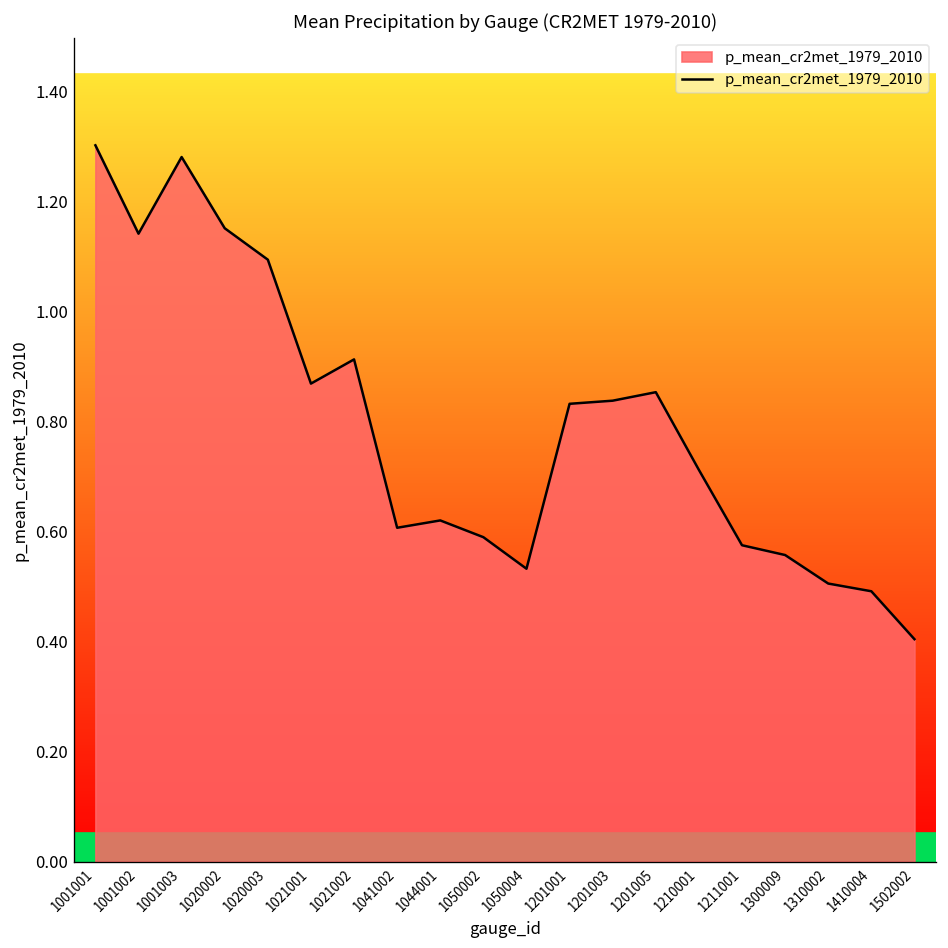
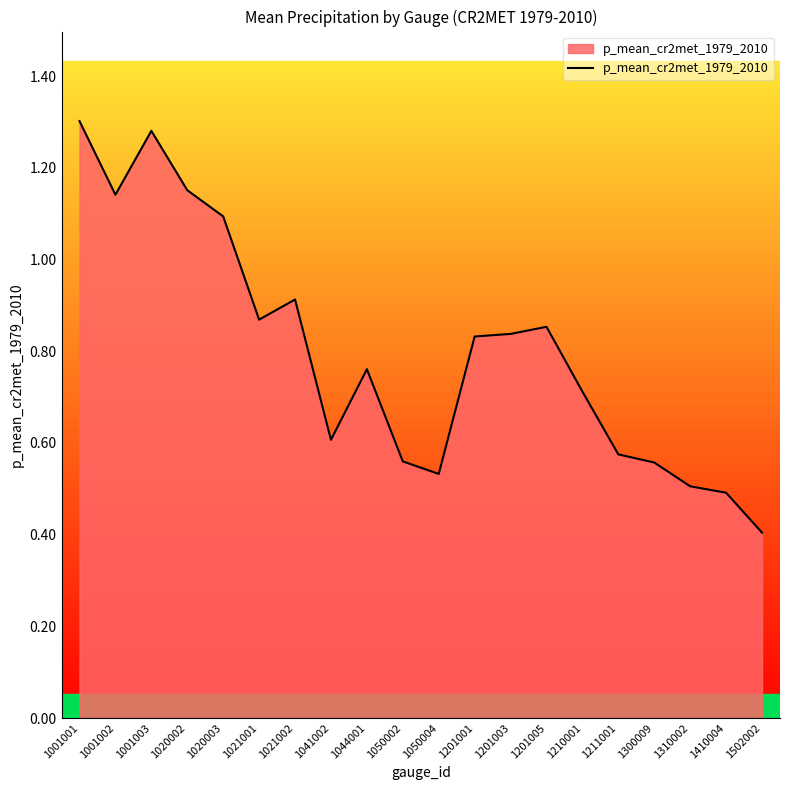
1044001: 0.62 -> 0.76
1050002: 0.59 -> 0.56
